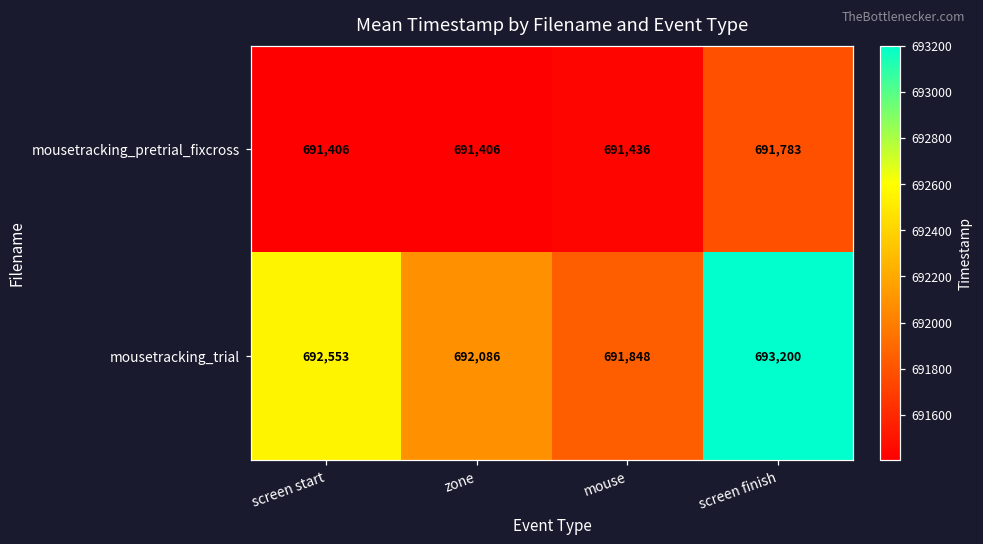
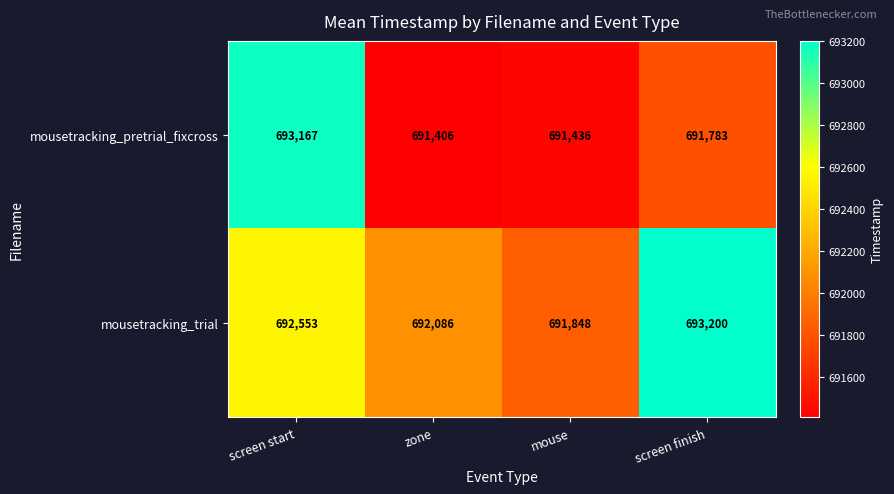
mousetracking_pretrial_fixcross, screen start: 691,406 -> 693,167
